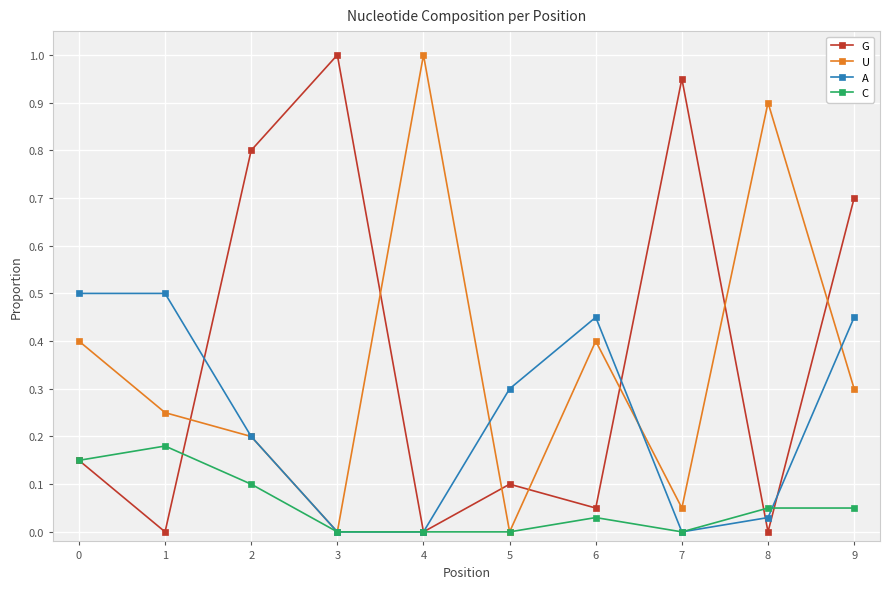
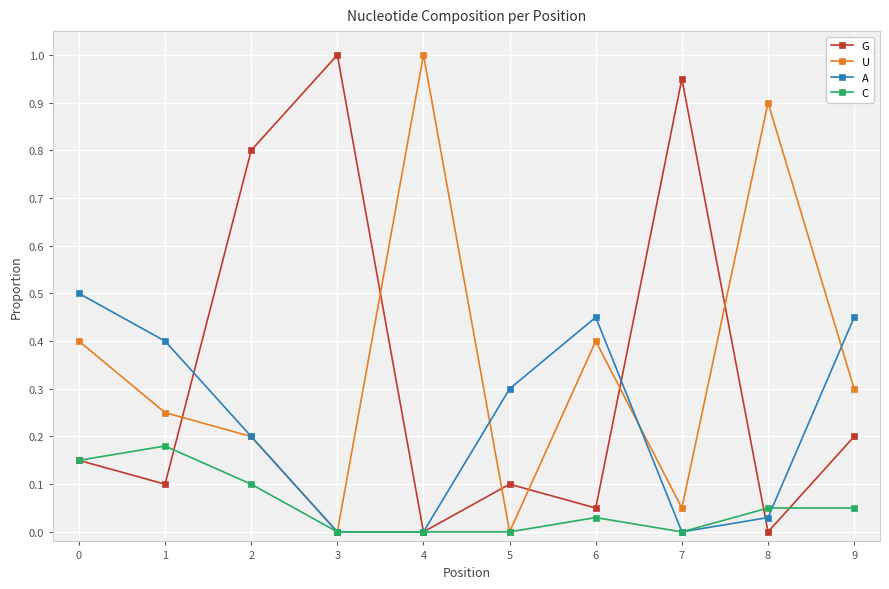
G, 1: 0.0 -> 0.1
A, 1: 0.5 -> 0.4
G, 9: 0.7 -> 0.2
